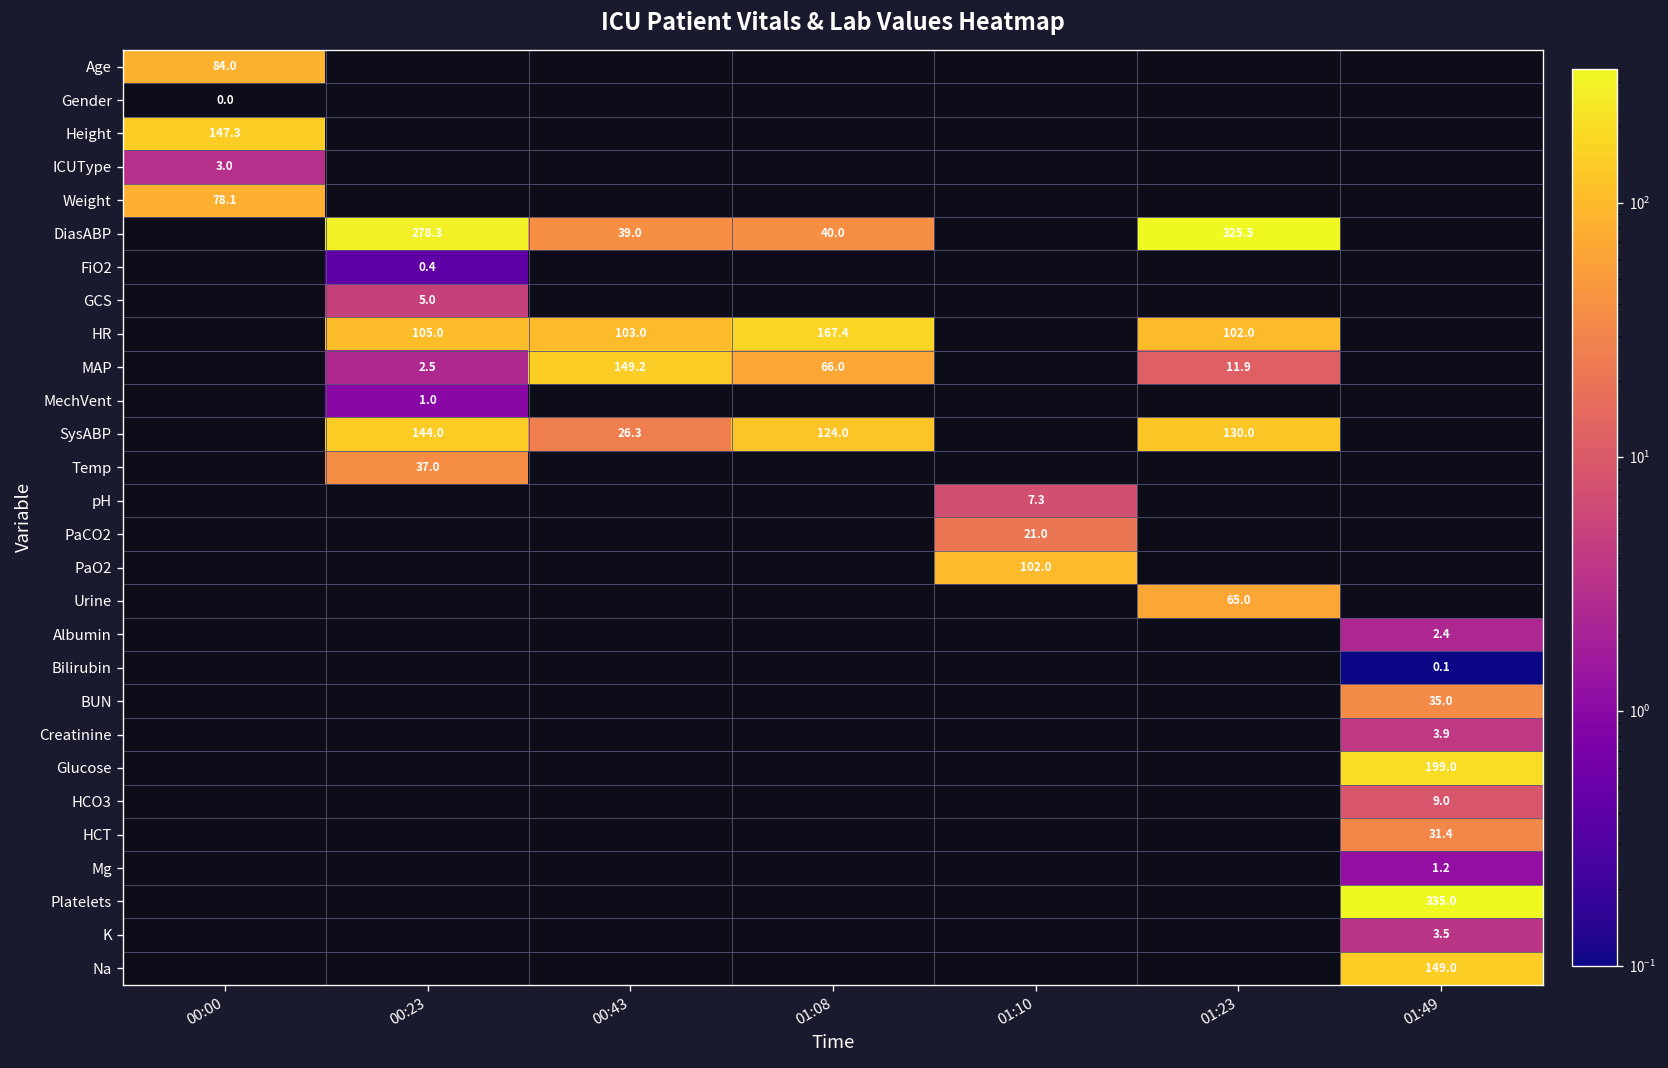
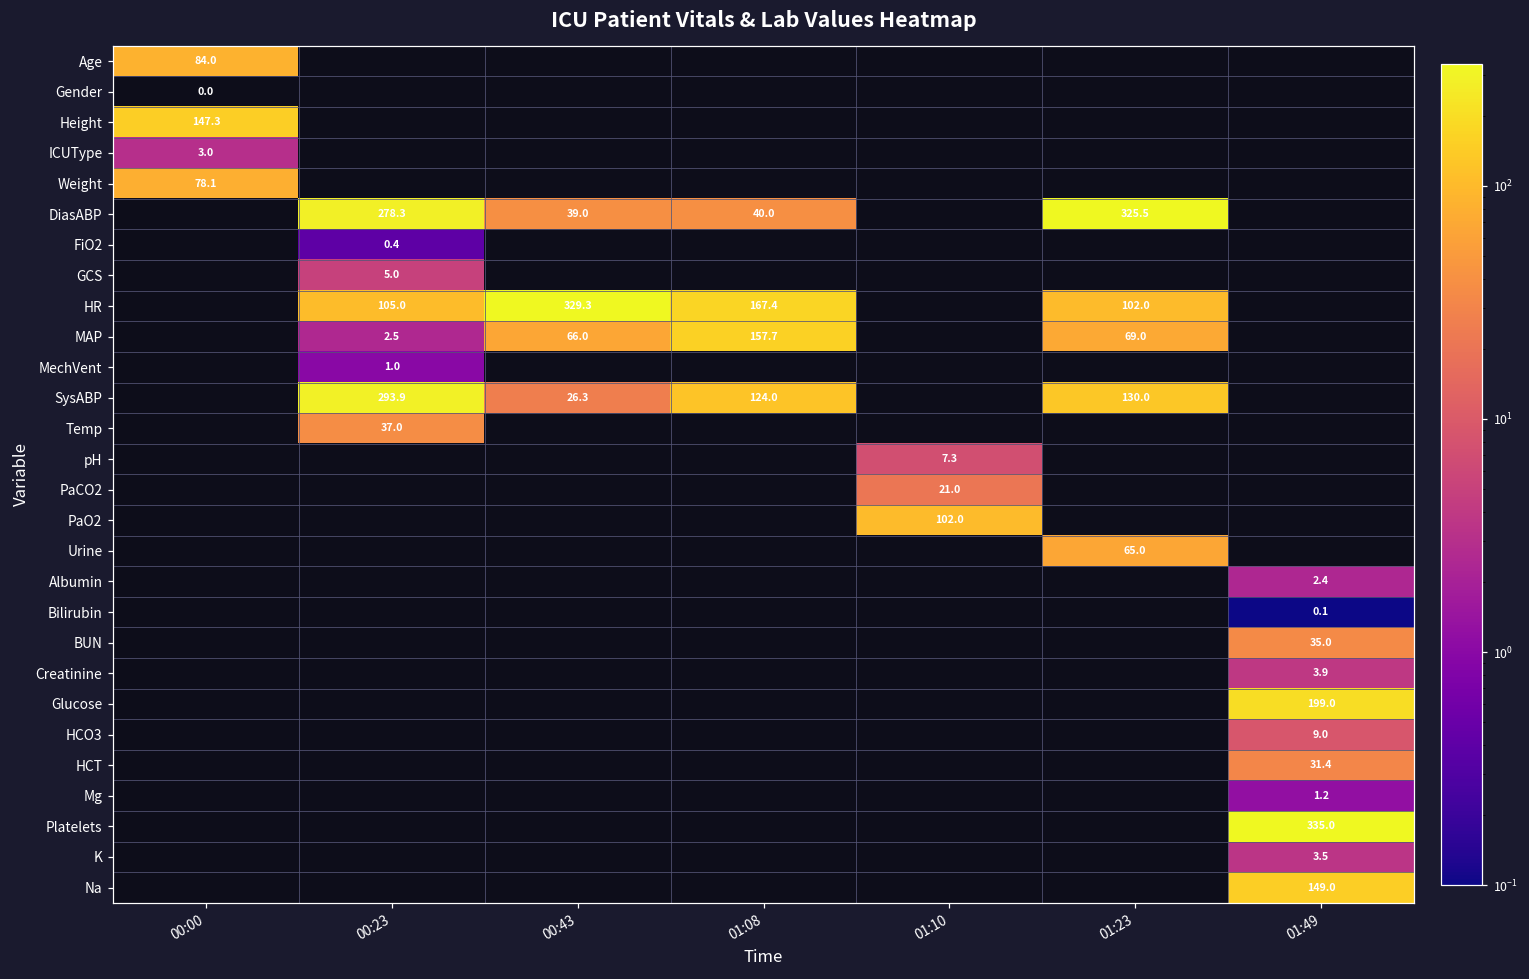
HR, 00:43: 103.0 -> 329.3
MAP, 00:43: 149.2 -> 66.0
MAP, 01:08: 66.0 -> 157.7
MAP, 01:23: 11.9 -> 69.0
SysABP, 00:23: 144.0 -> 293.9
